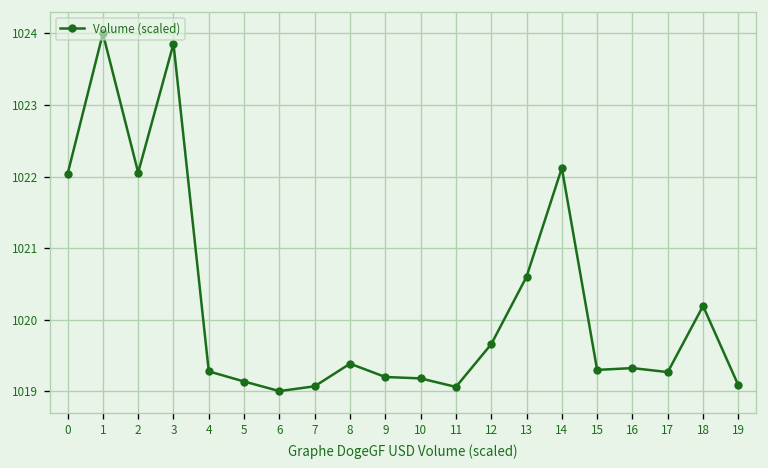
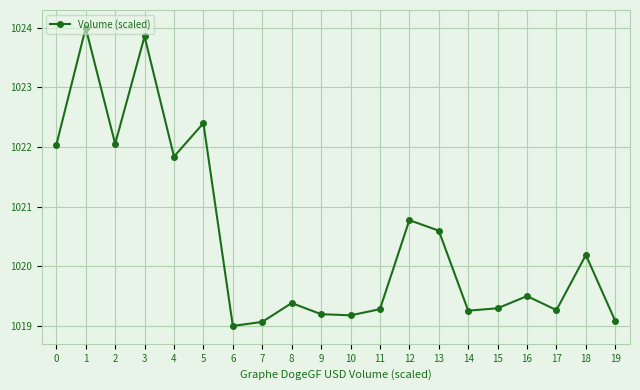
4: 1019.3 -> 1021.8
5: 1019.1 -> 1022.4
11: 1019.1 -> 1019.3
12: 1019.7 -> 1020.8
14: 1022.1 -> 1019.3
16: 1019.3 -> 1019.5
